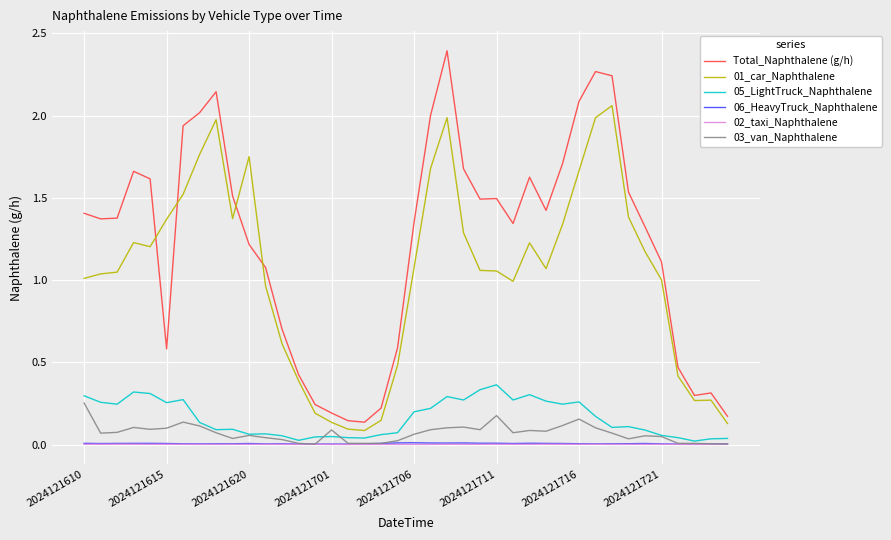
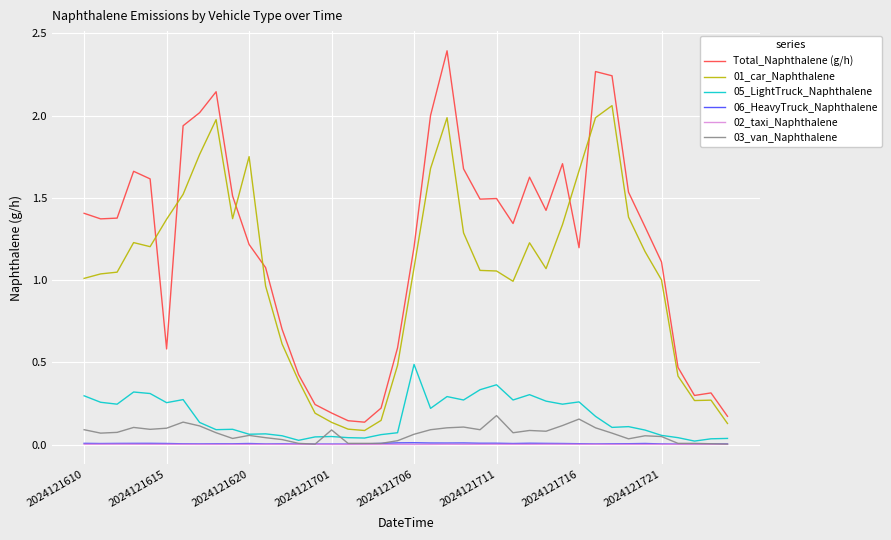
03_van_Naphthalene, 2024121610: 0.25 -> 0.09
Total_Naphthalene (g/h), 2024121706: 1.35 -> 1.20
05_LightTruck_Naphthalene, 2024121706: 0.20 -> 0.49
Total_Naphthalene (g/h), 2024121716: 2.09 -> 1.20
